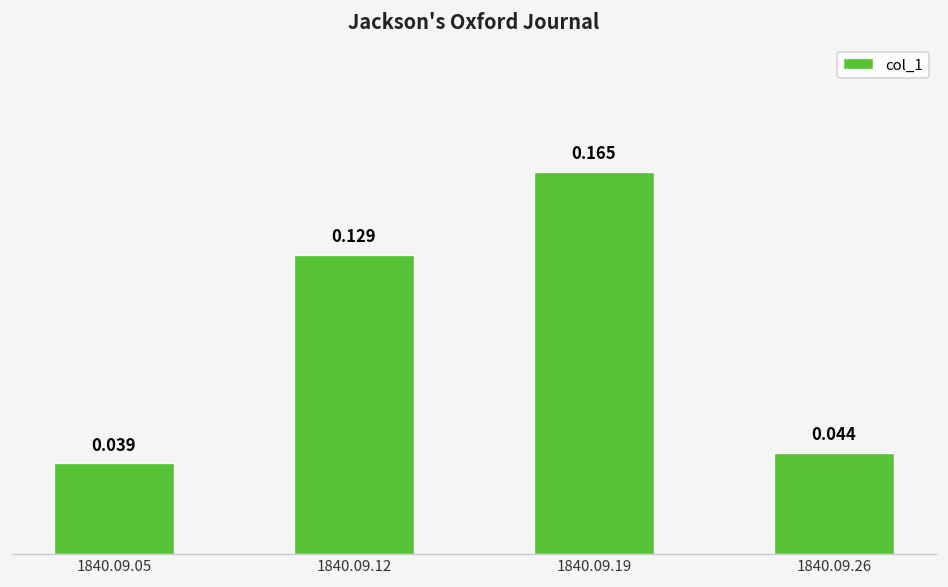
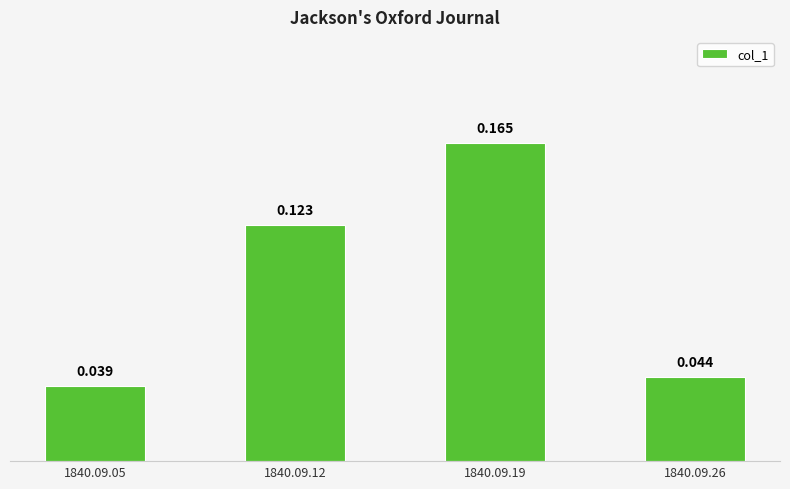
1840.09.12: 0.129 -> 0.123
